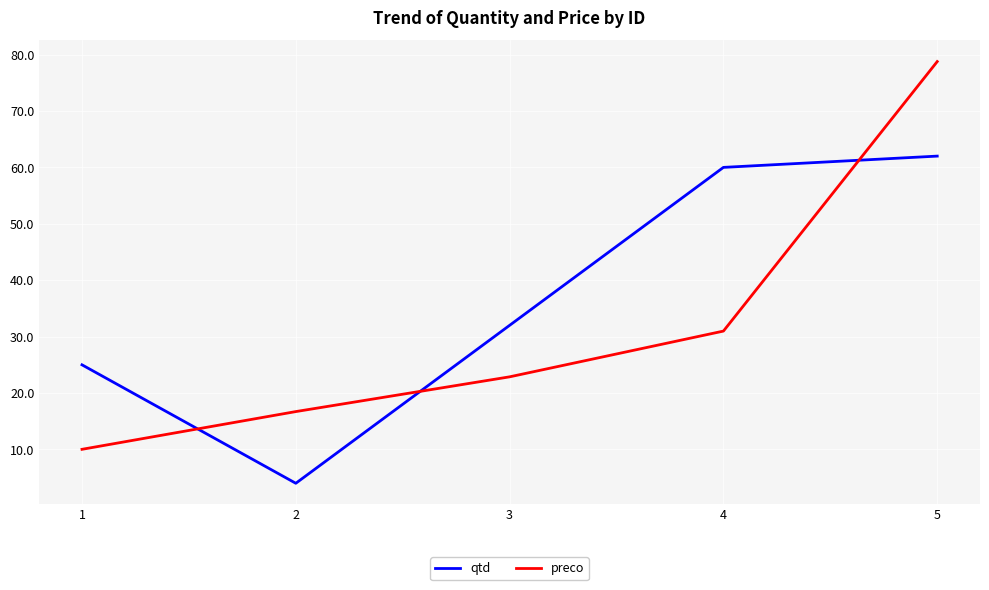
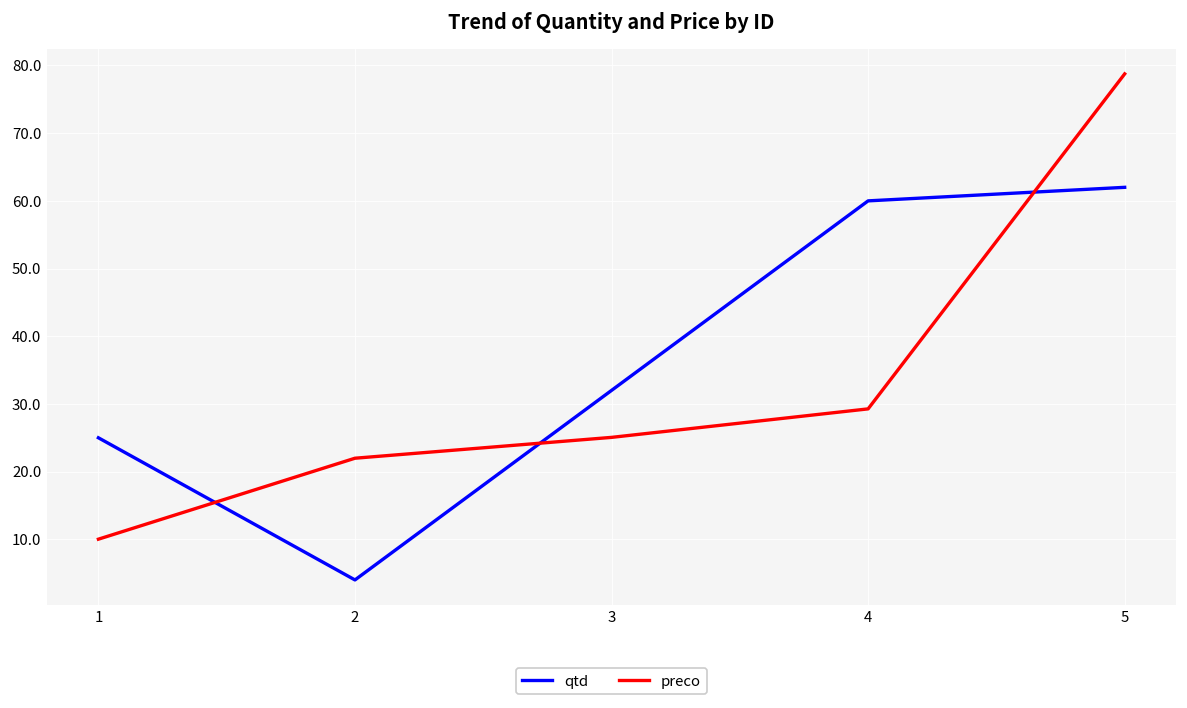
preco, 2: 17 -> 22
preco, 3: 23 -> 25
preco, 4: 31 -> 29
